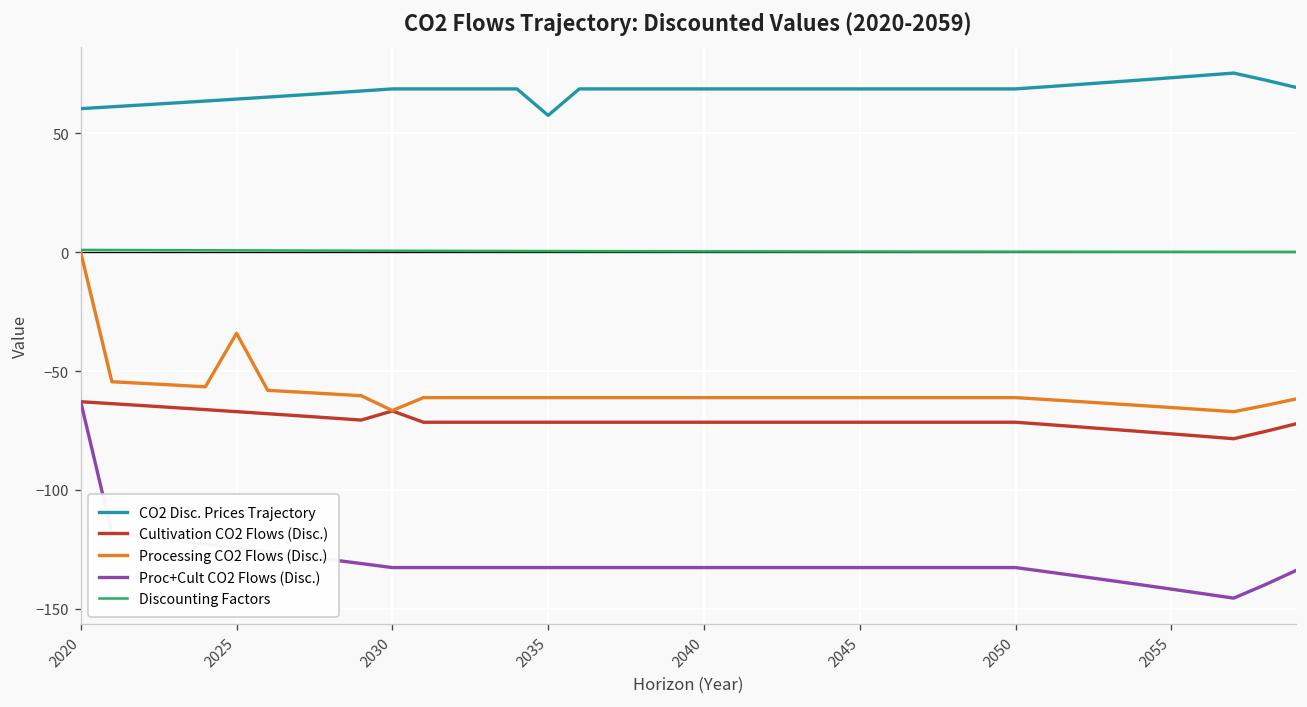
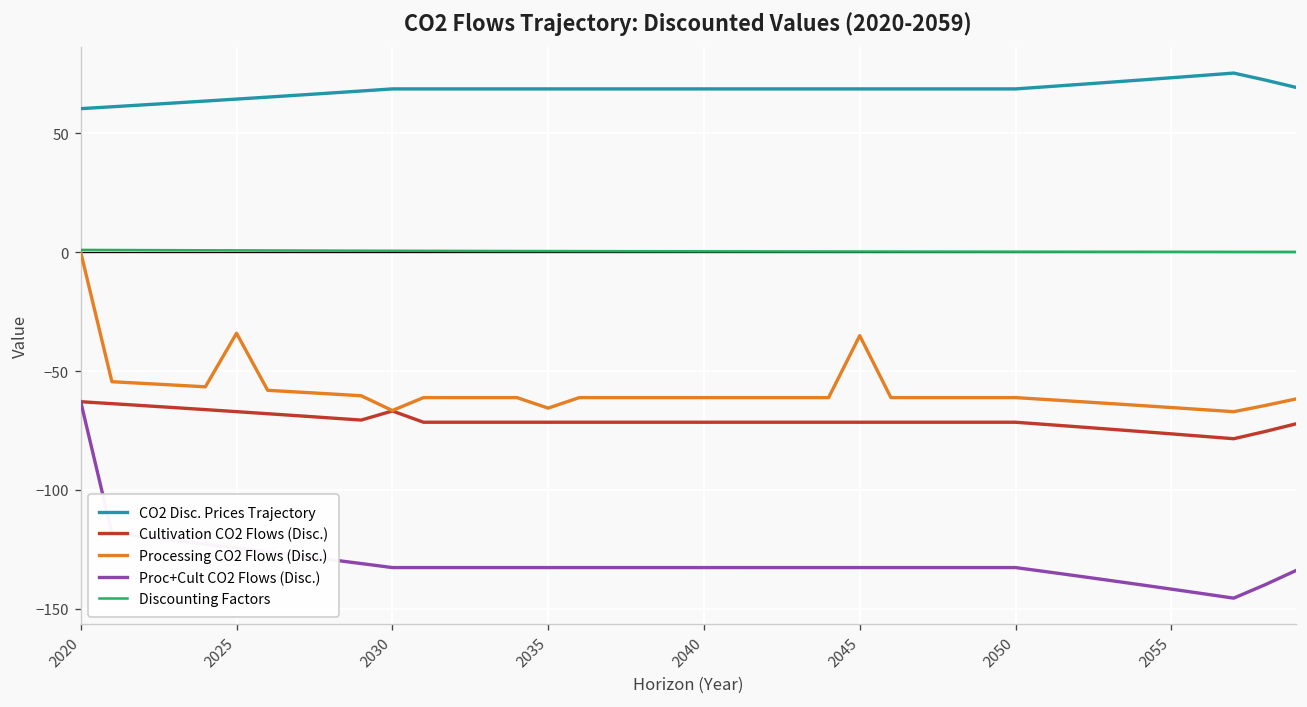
CO2 Disc. Prices Trajectory, 2035: 58 -> 69
Processing CO2 Flows (Disc.), 2035: -61 -> -66
Processing CO2 Flows (Disc.), 2045: -61 -> -35
